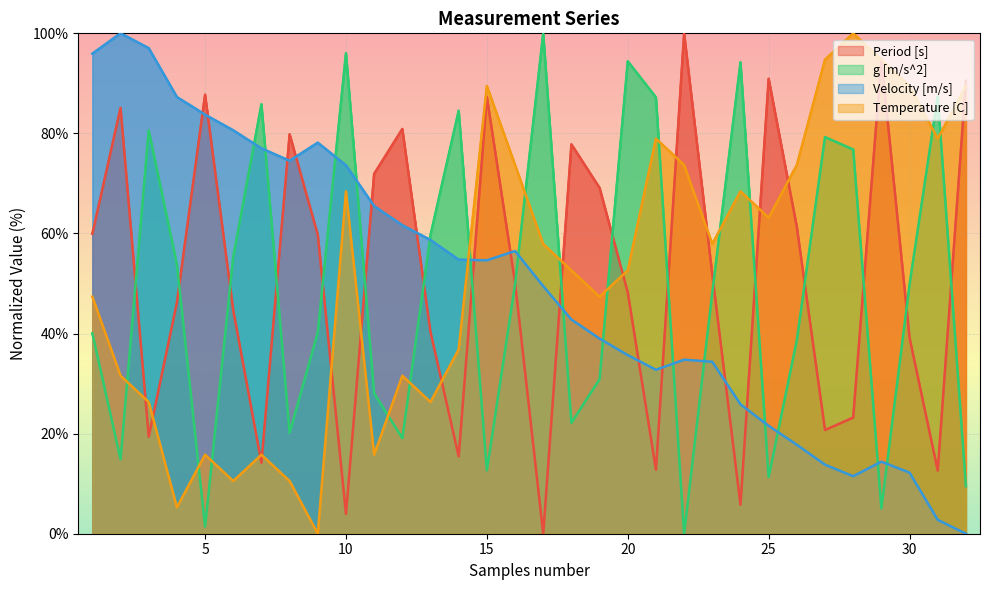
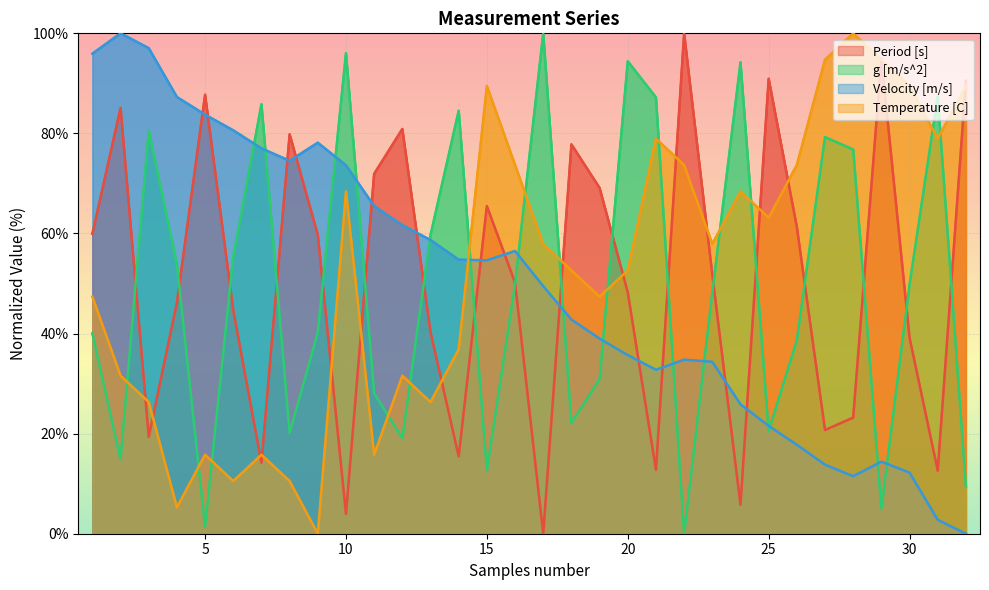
Period [s], 15: 87% -> 65%
g [m/s^2], 25: 11% -> 20%
